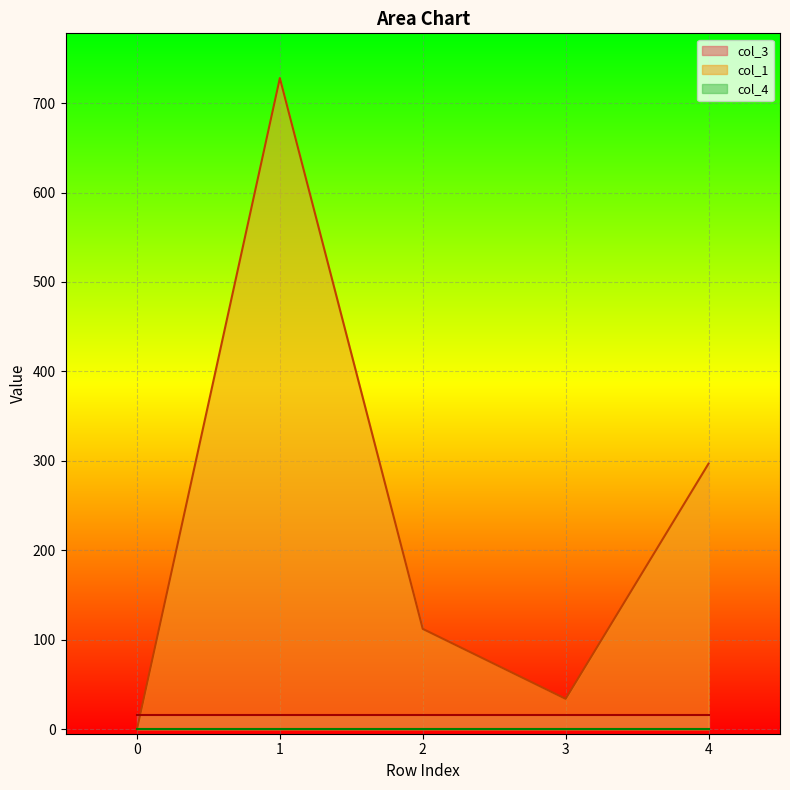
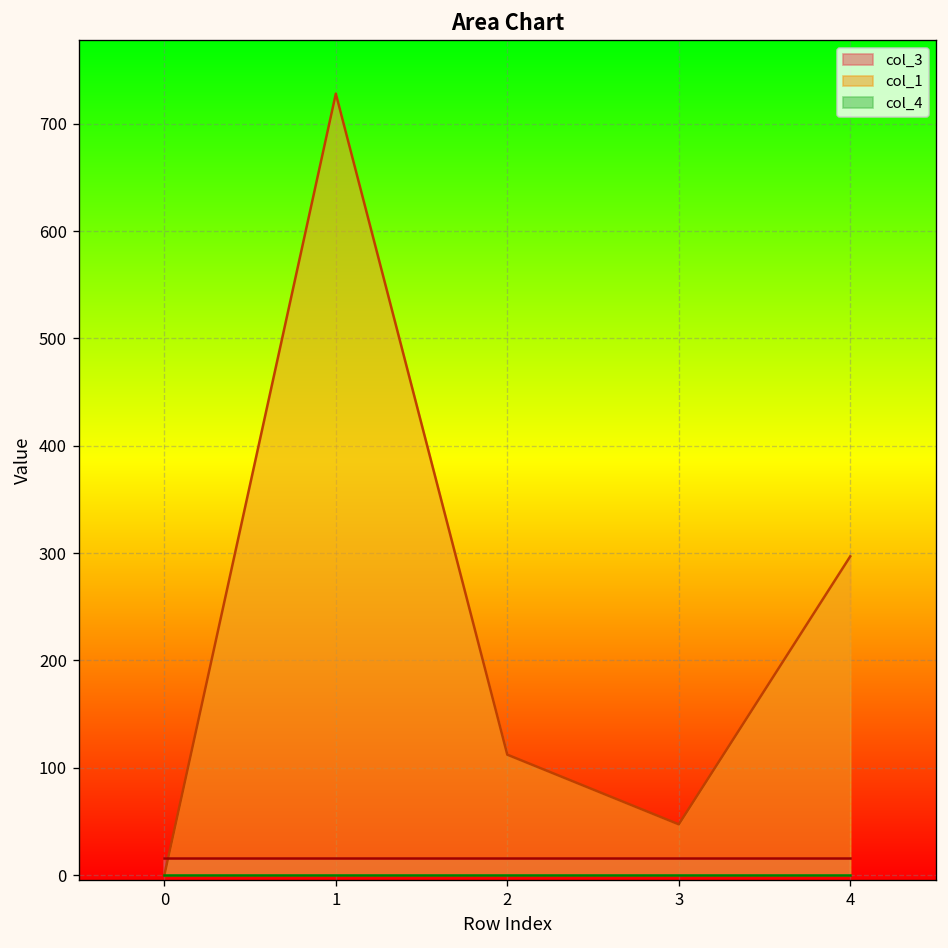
col_1, 3: 30 -> 50
